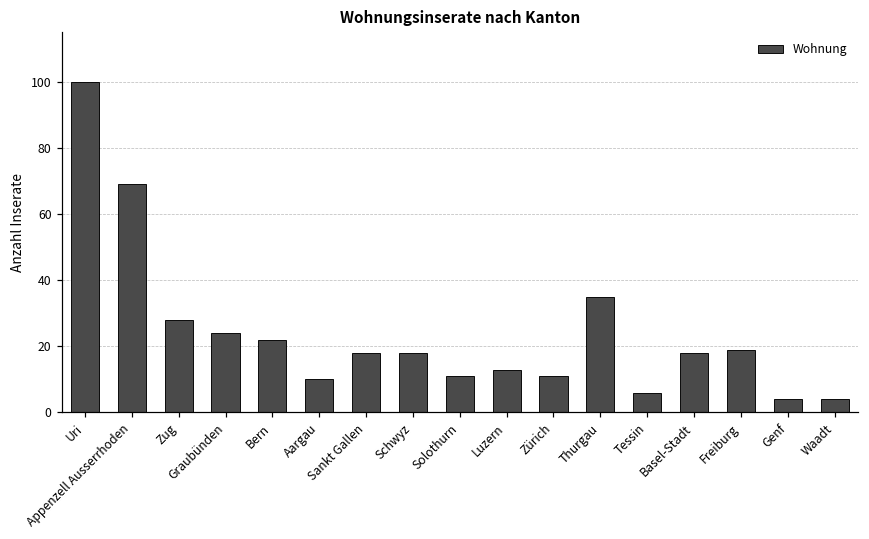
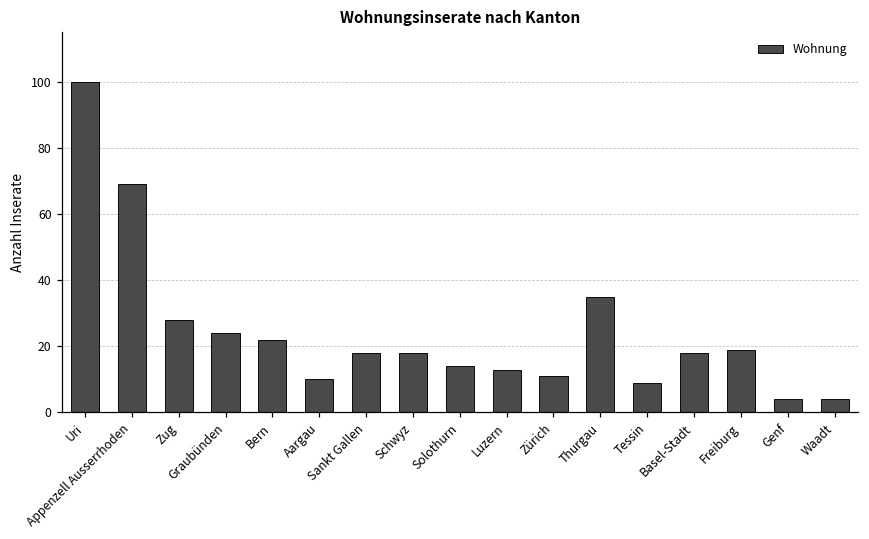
Solothurn: 11 -> 14
Tessin: 6 -> 9
